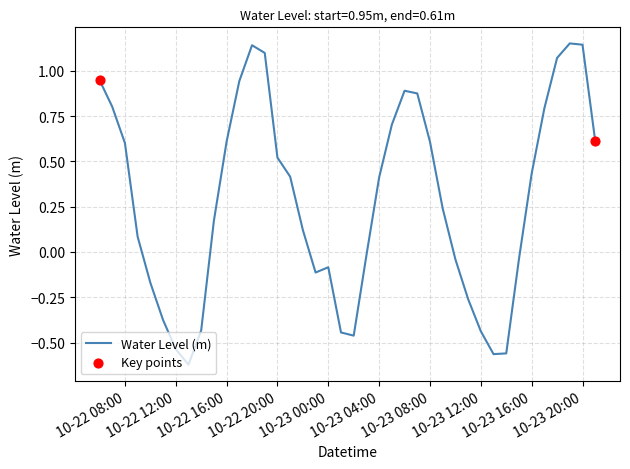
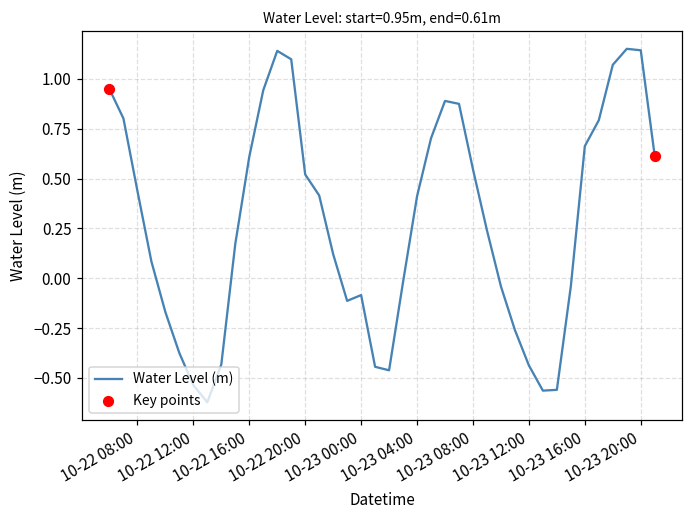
Water Level (m), 10-22 08:00: 0.60 -> 0.44
Water Level (m), 10-23 08:00: 0.61 -> 0.55
Water Level (m), 10-23 16:00: 0.43 -> 0.66
